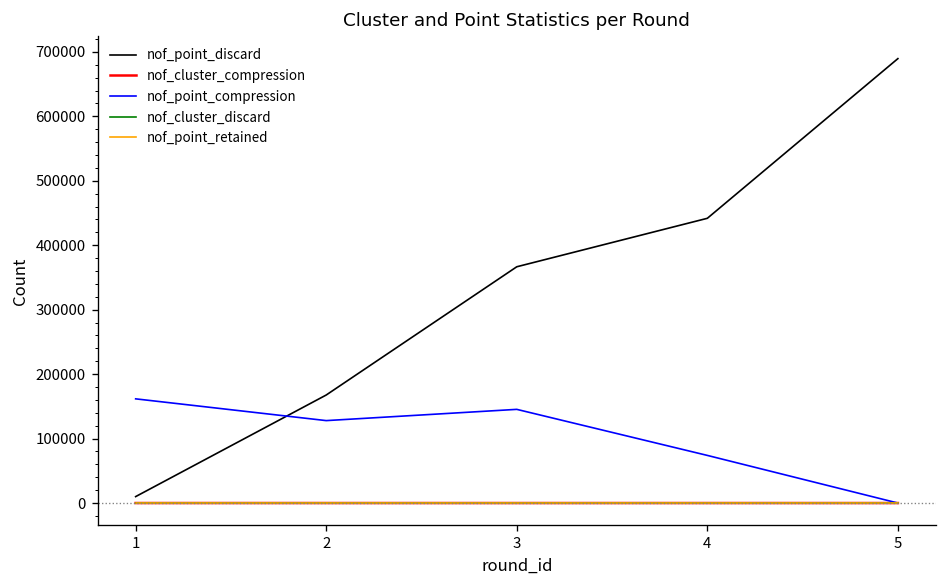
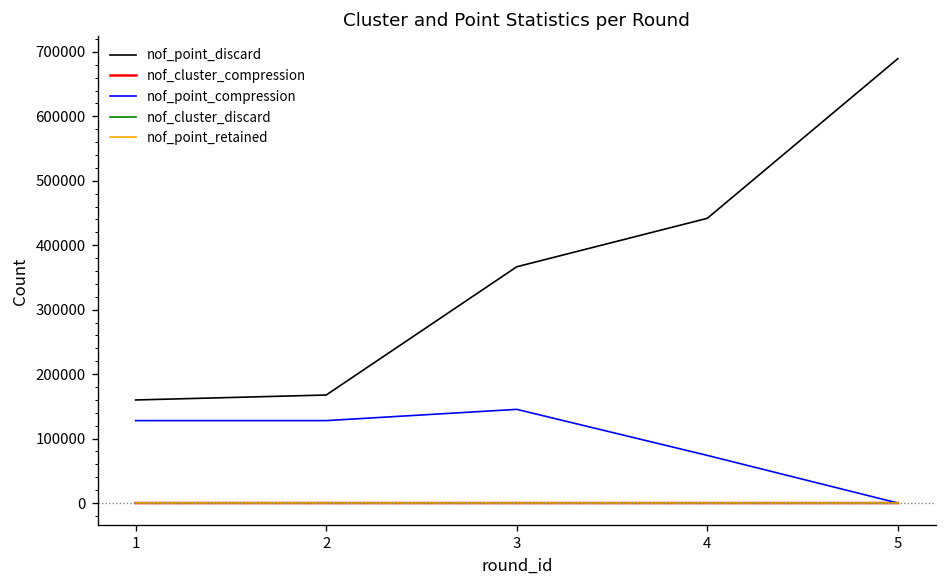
nof_point_discard, 1: 10000 -> 160000
nof_point_compression, 1: 160000 -> 130000
